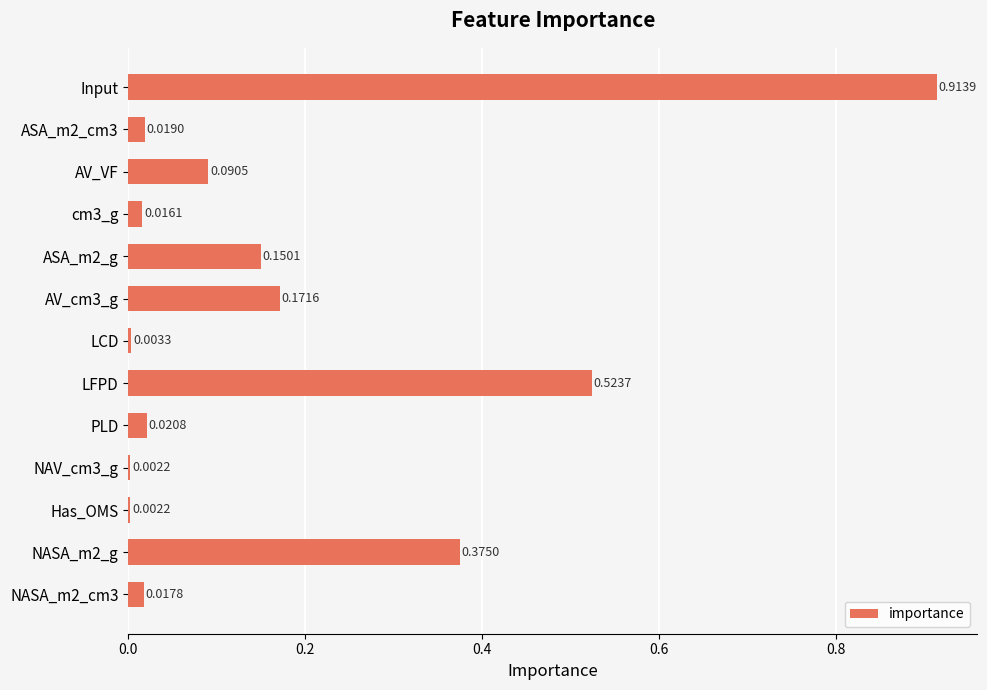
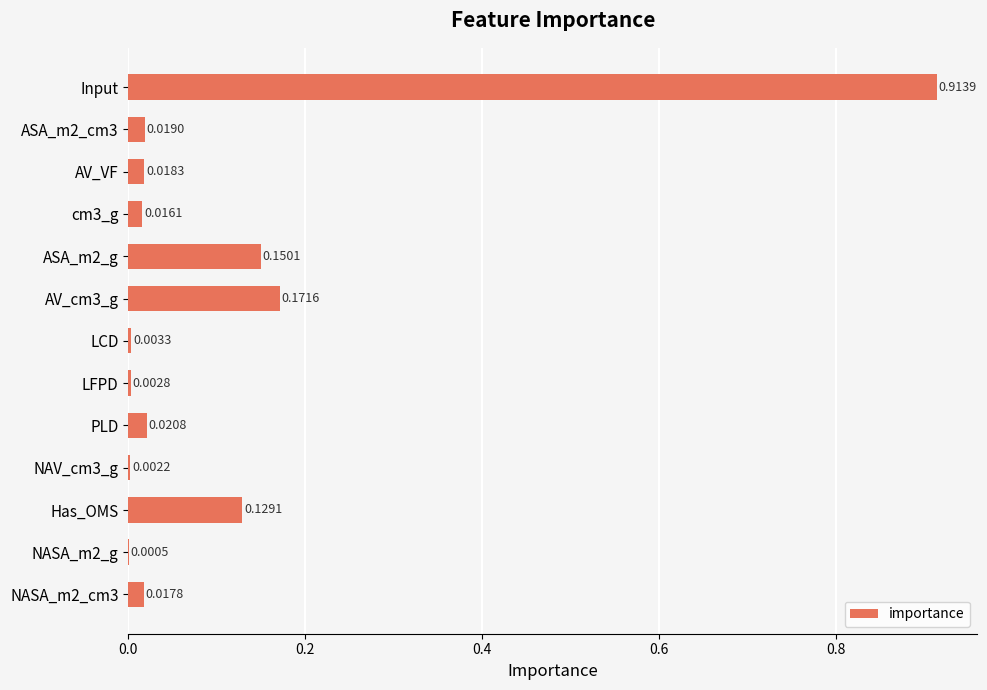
AV_VF: 0.0905 -> 0.0183
LFPD: 0.5237 -> 0.0028
Has_OMS: 0.0022 -> 0.1291
NASA_m2_g: 0.3750 -> 0.0005
